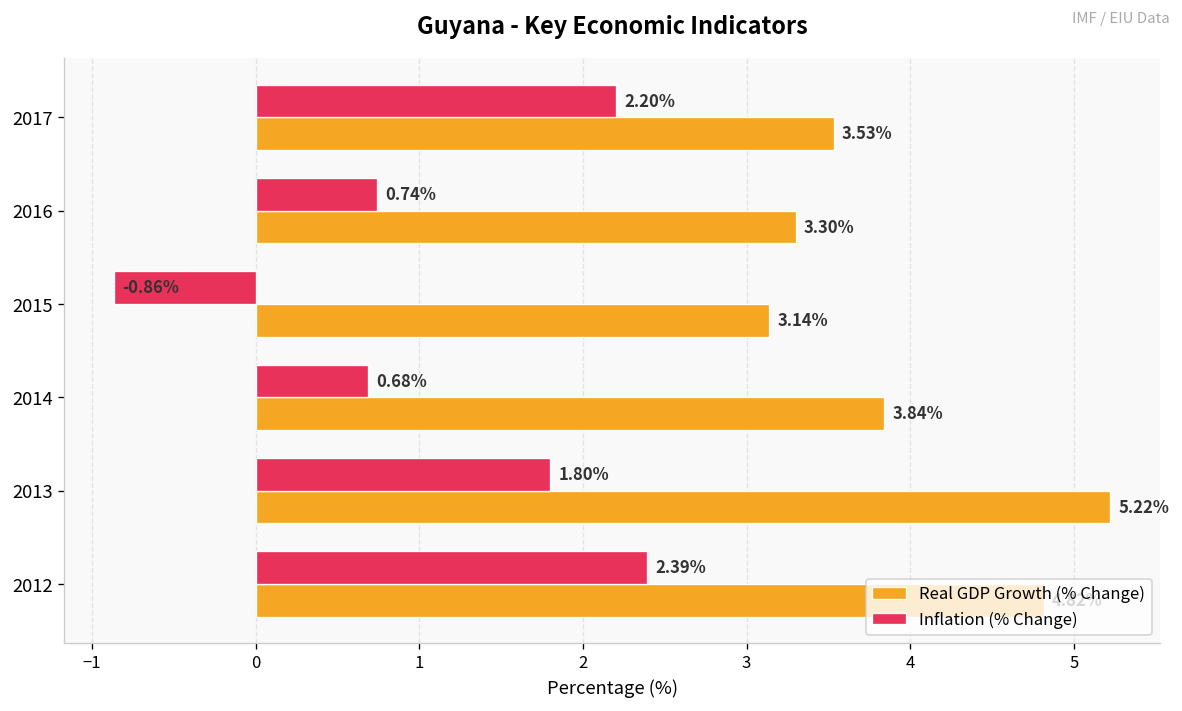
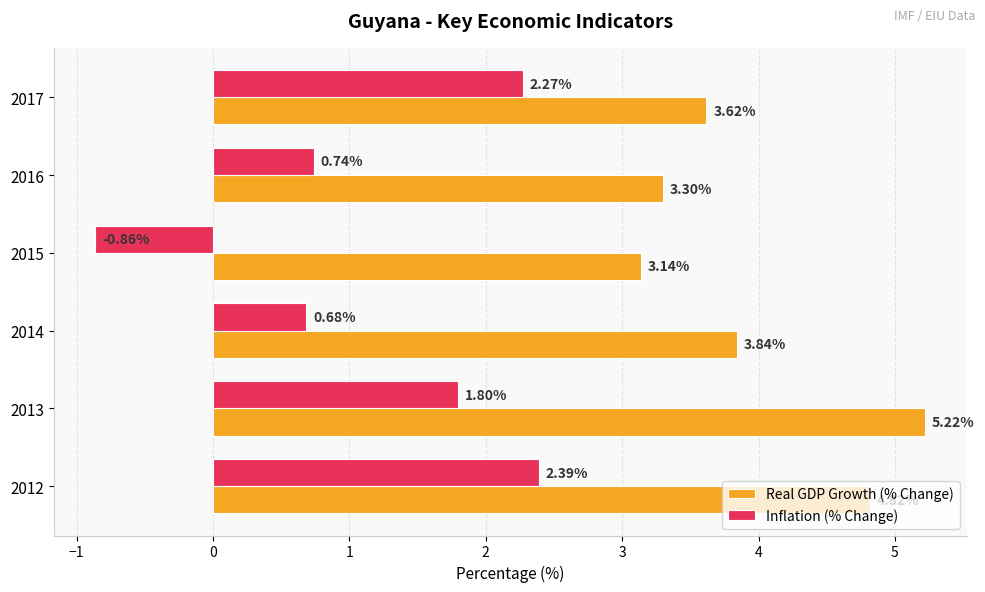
Inflation (% Change), 2017: 2.20% -> 2.27%
Real GDP Growth (% Change), 2017: 3.53% -> 3.62%
